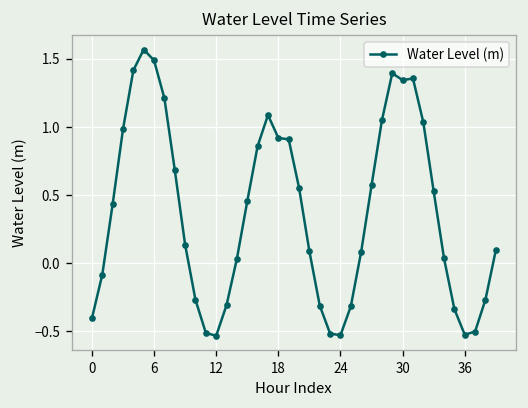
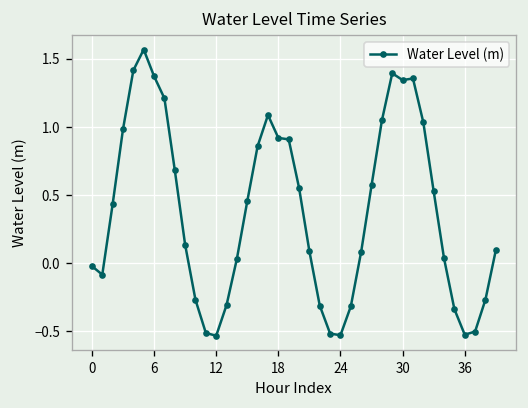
0: -0.41 -> -0.02
6: 1.49 -> 1.37
